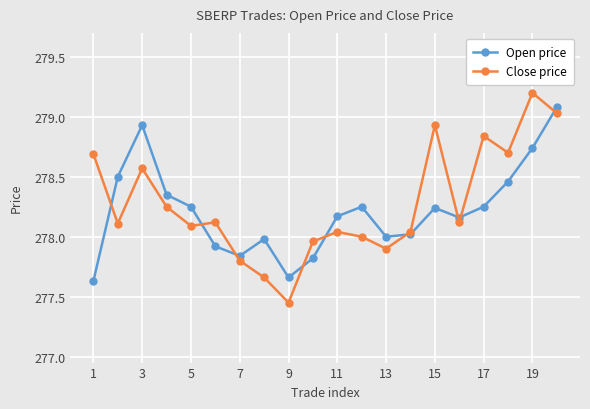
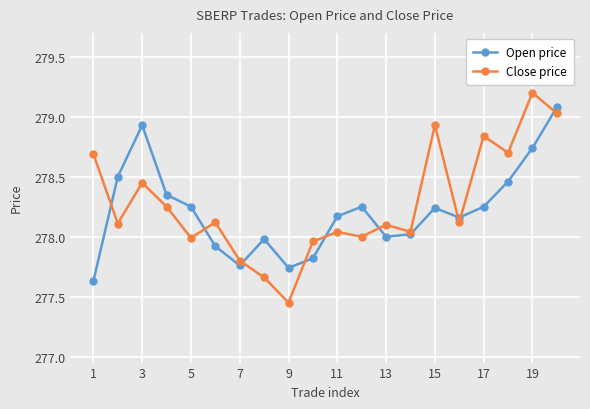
Close price, 3: 278.57 -> 278.45
Close price, 5: 278.09 -> 277.99
Open price, 7: 277.84 -> 277.76
Open price, 9: 277.66 -> 277.74
Close price, 13: 277.9 -> 278.1
